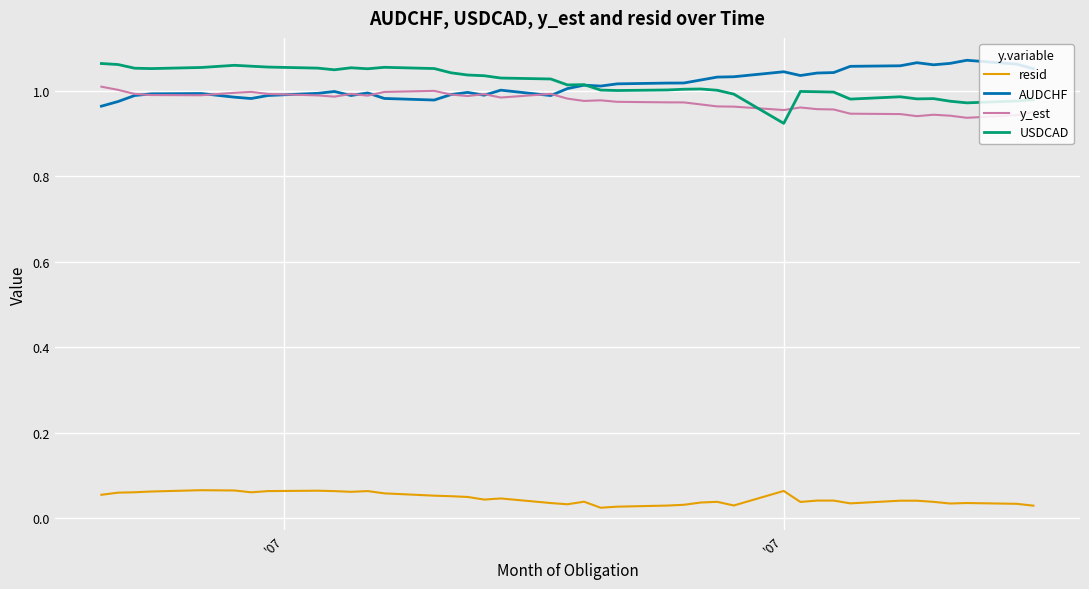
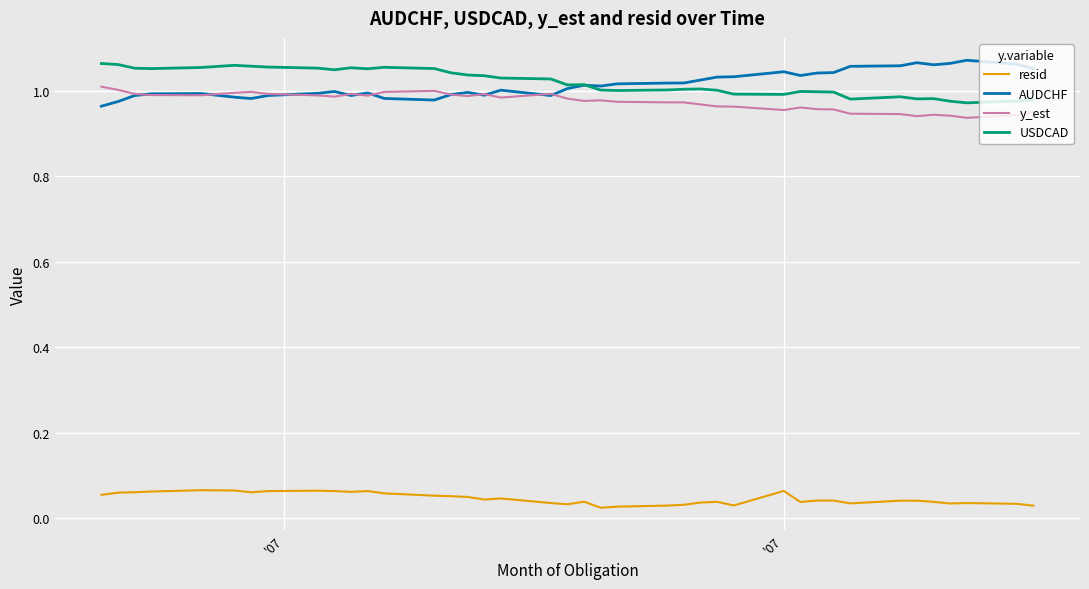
USDCAD, '07: 0.92 -> 0.99
